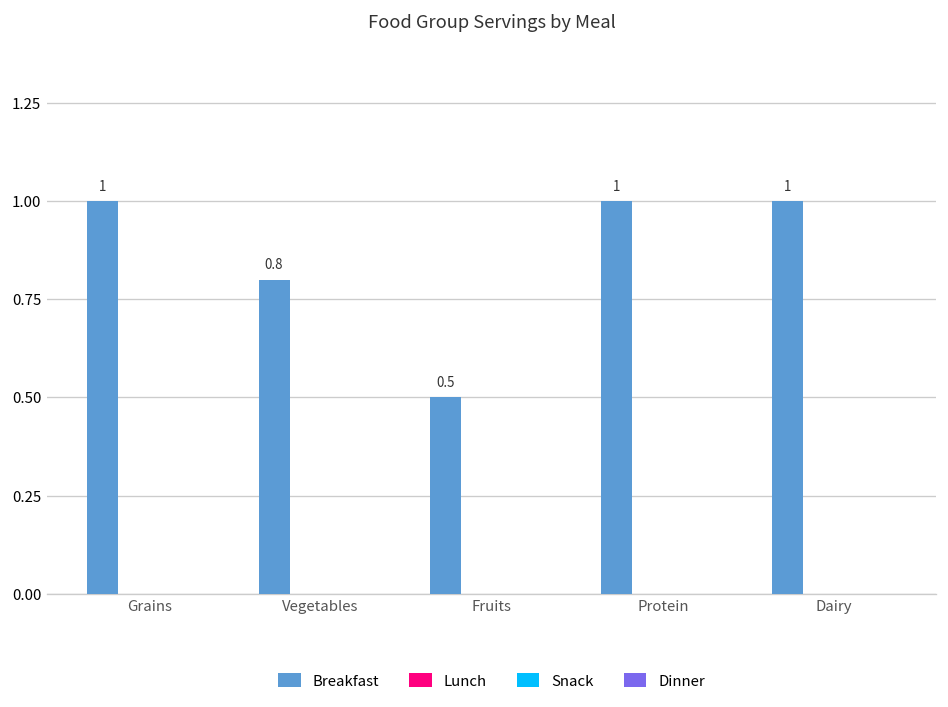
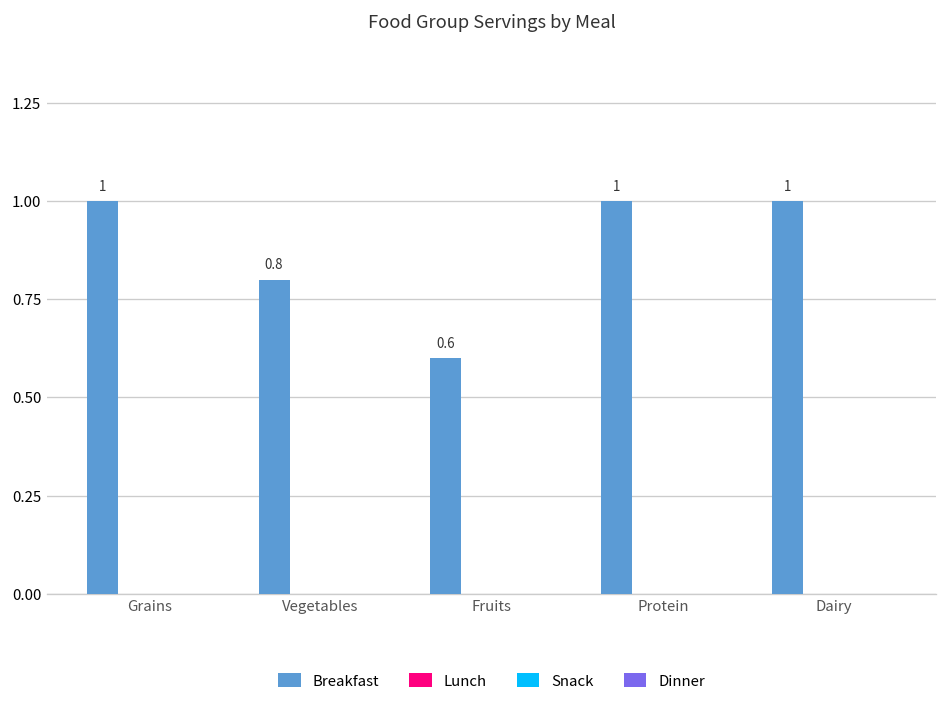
Breakfast, Fruits: 0.5 -> 0.6
